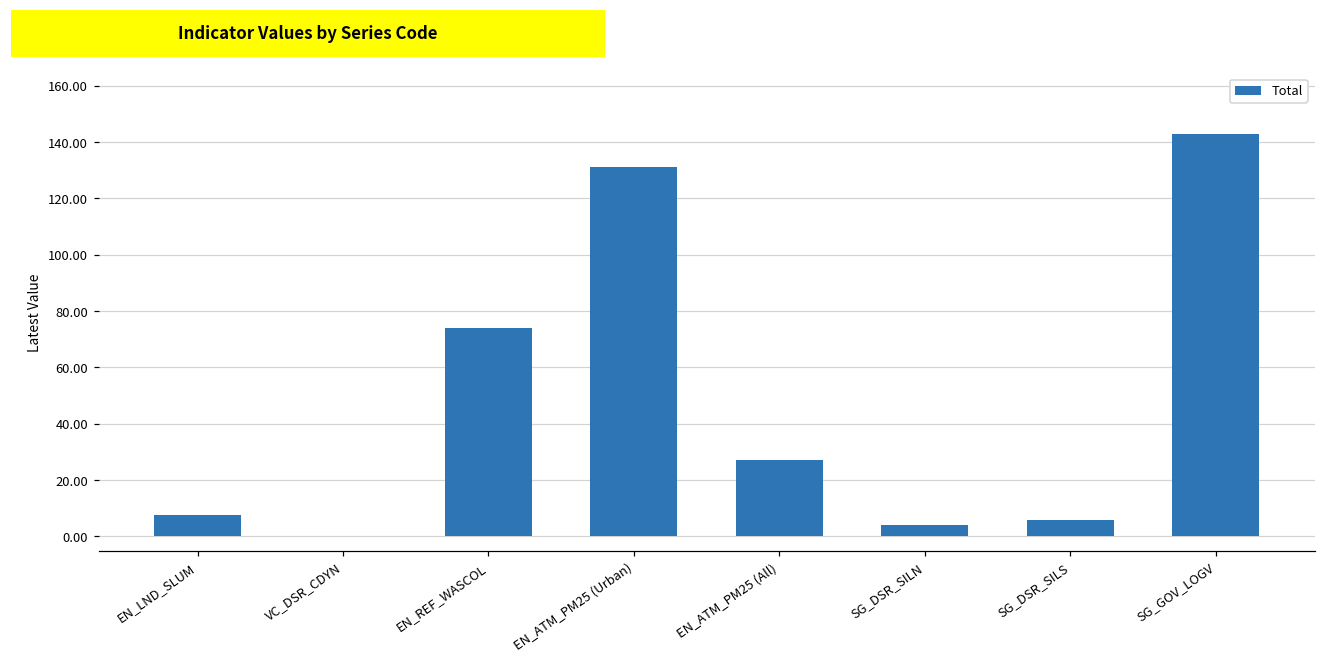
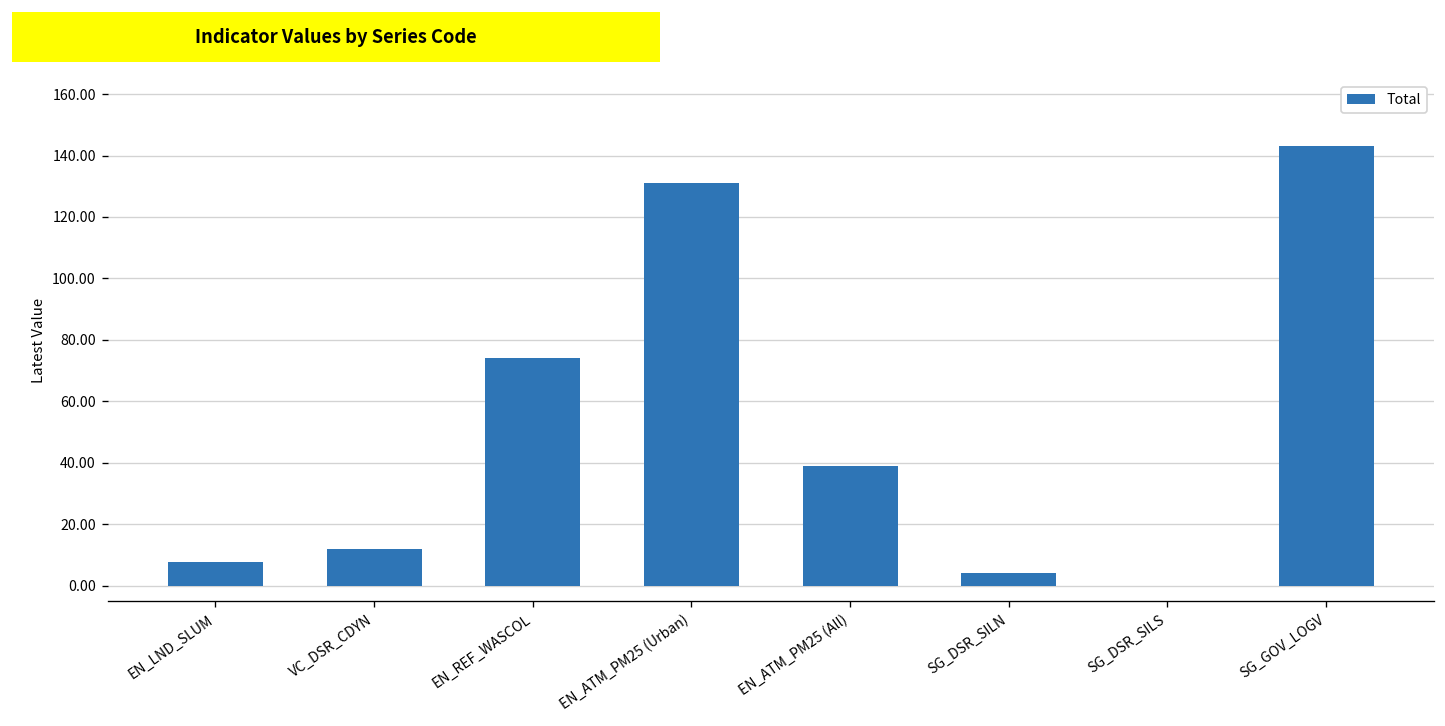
VC_DSR_CDYN: 0 -> 12
EN_ATM_PM25 (All): 27 -> 39
SG_DSR_SILS: 6 -> 0
